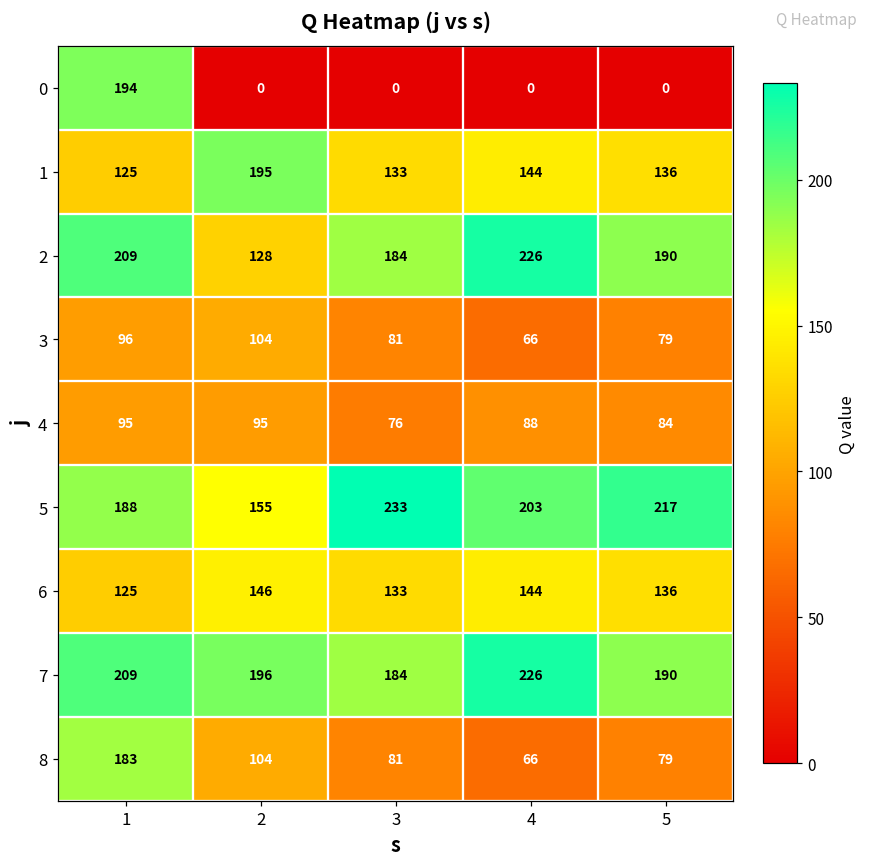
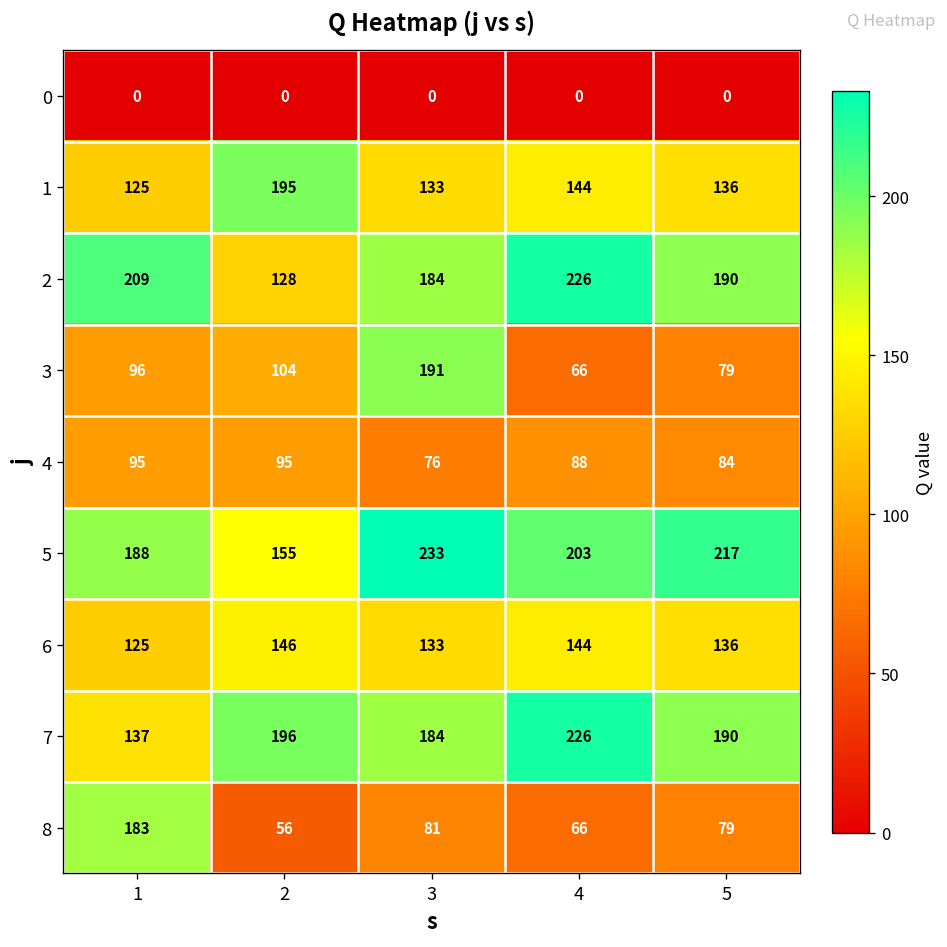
0, 1: 194 -> 0
3, 3: 81 -> 191
7, 1: 209 -> 137
8, 2: 104 -> 56
